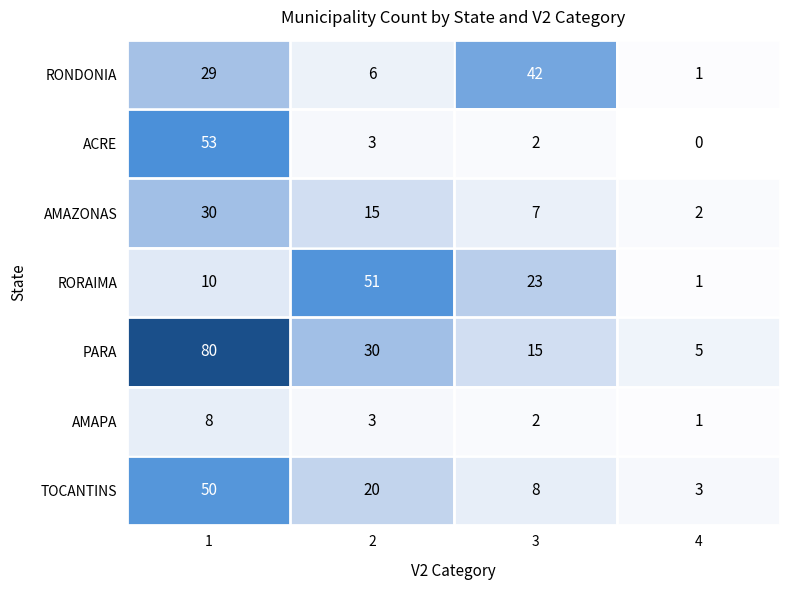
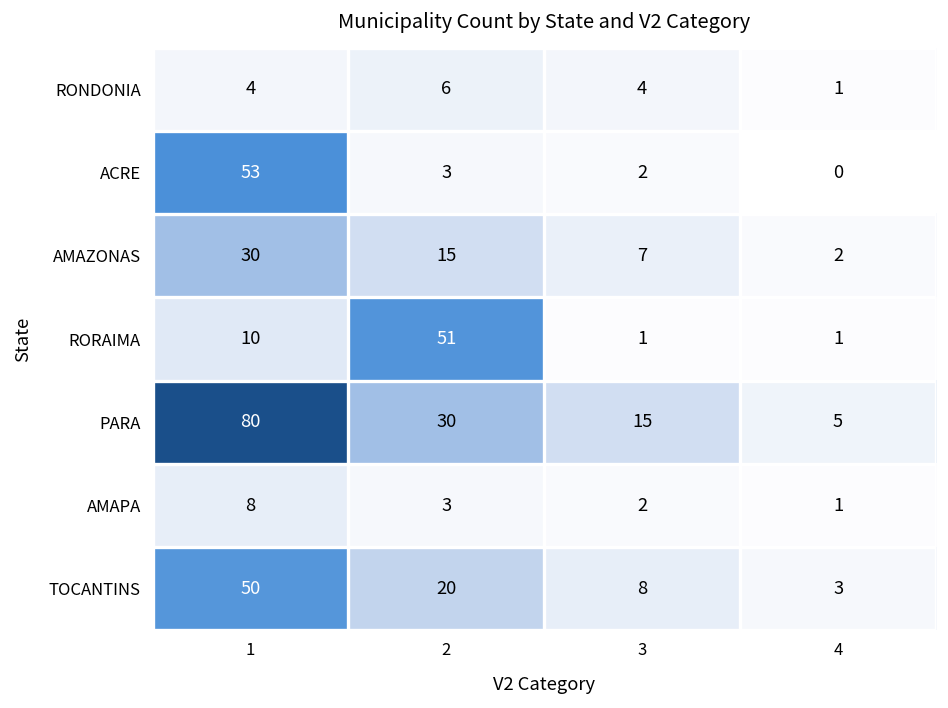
RONDONIA, 1: 29 -> 4
RONDONIA, 3: 42 -> 4
RORAIMA, 3: 23 -> 1
